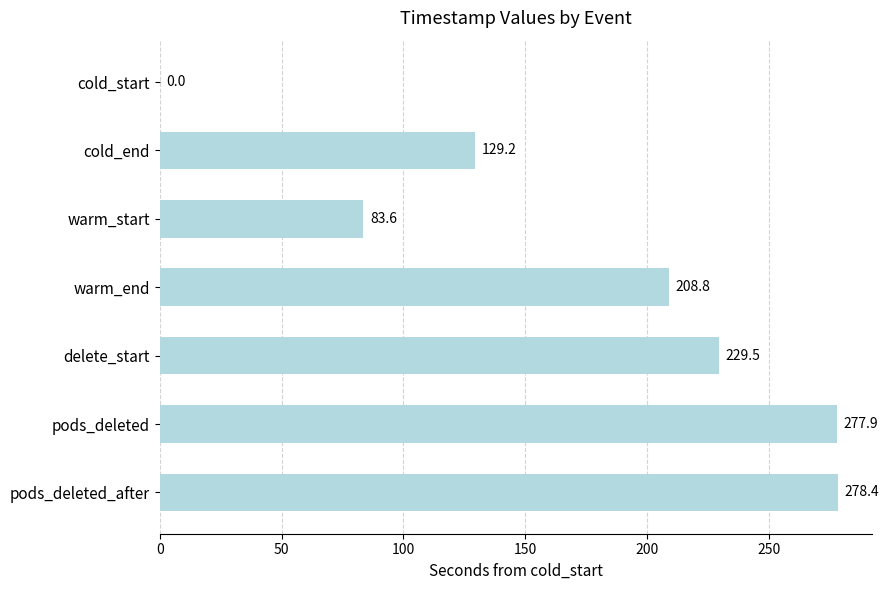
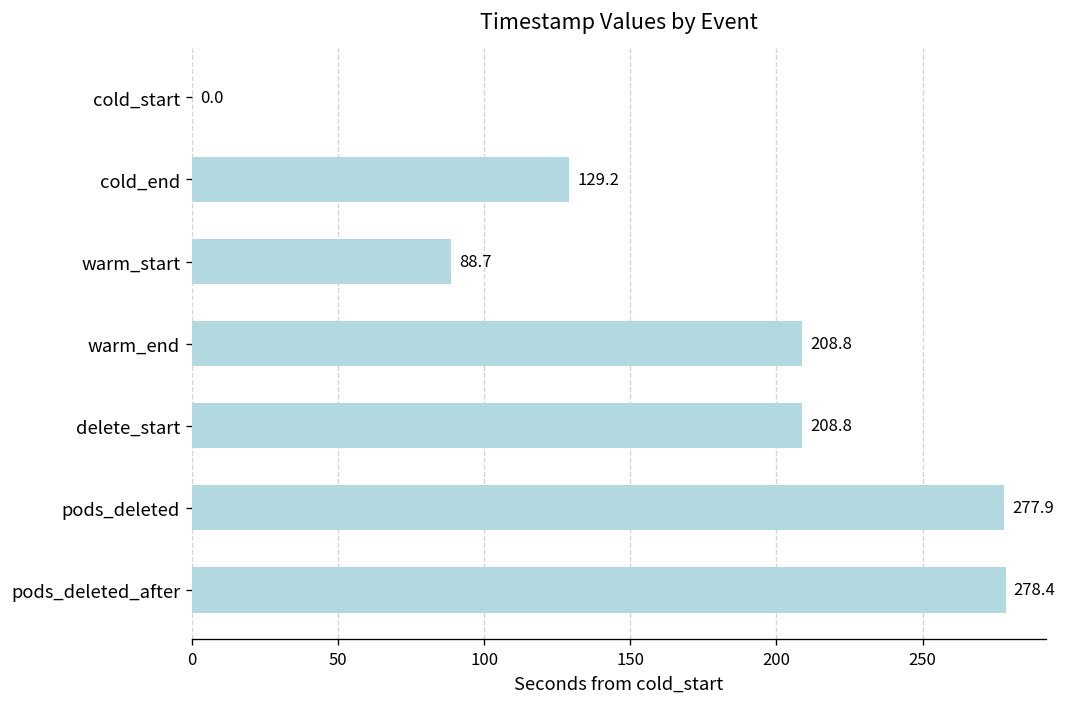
warm_start: 83.6 -> 88.7
delete_start: 229.5 -> 208.8
